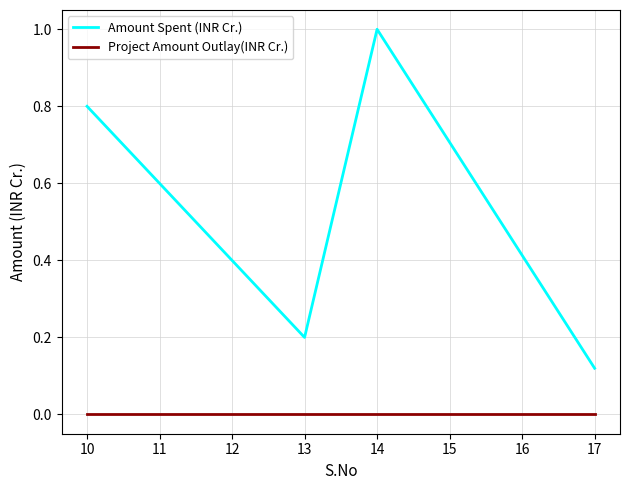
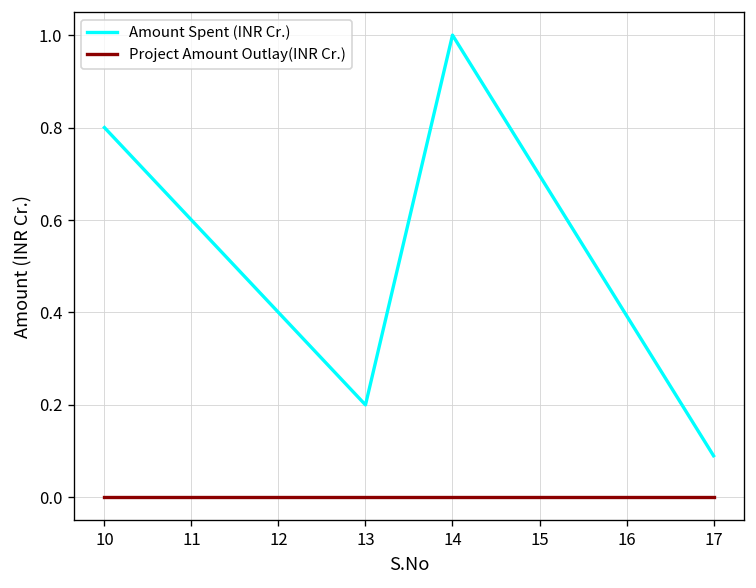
Amount Spent (INR Cr.), 17: 0.12 -> 0.09
